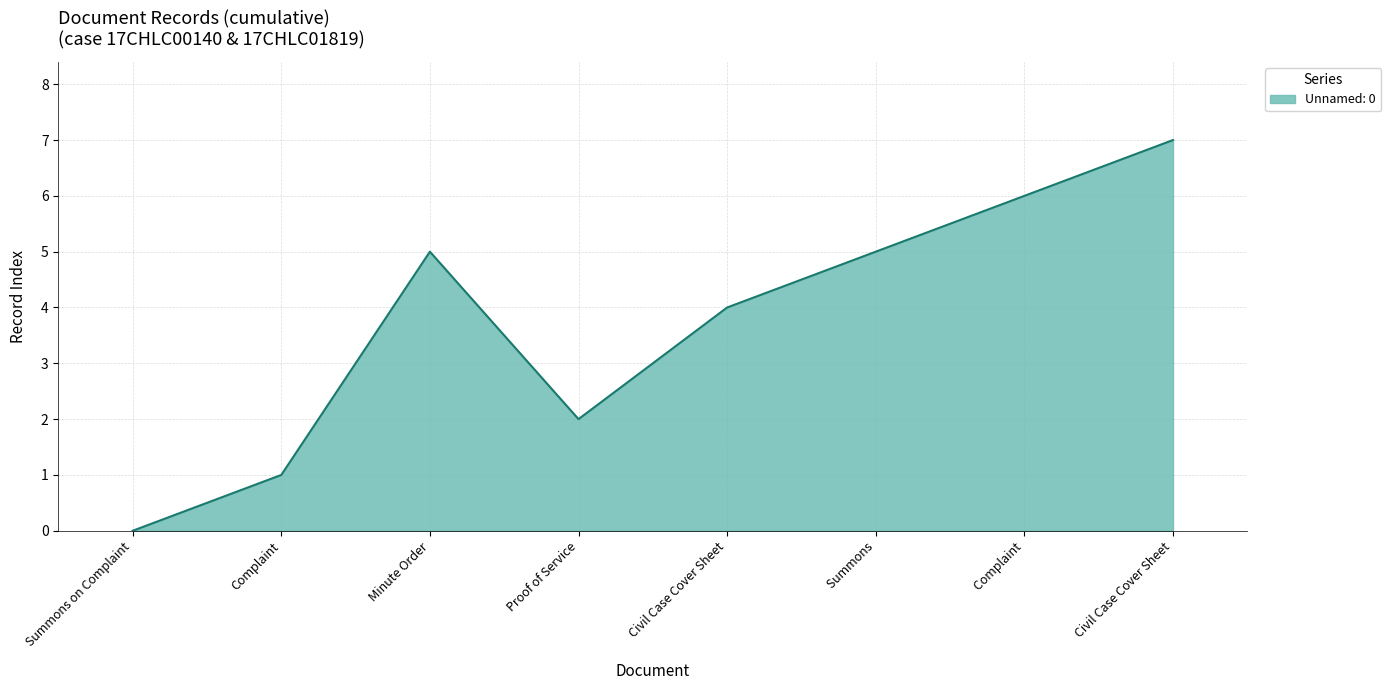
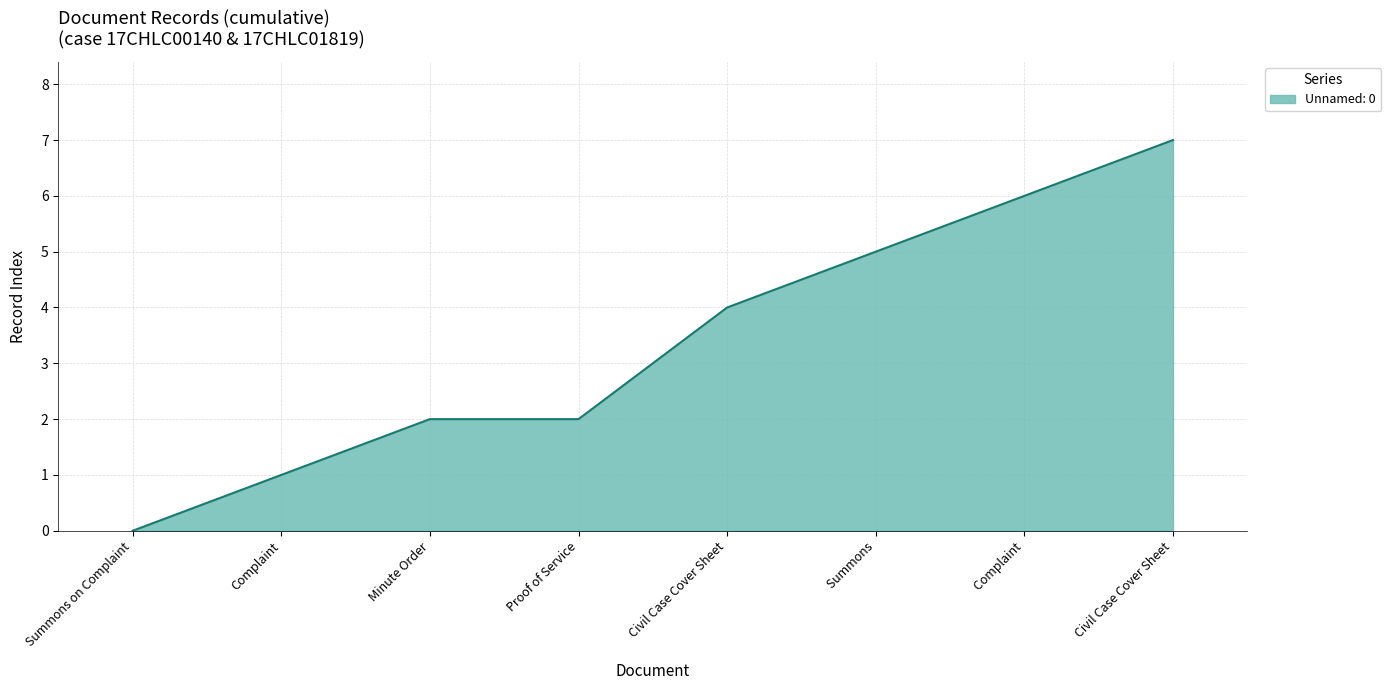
Minute Order: 5 -> 2
